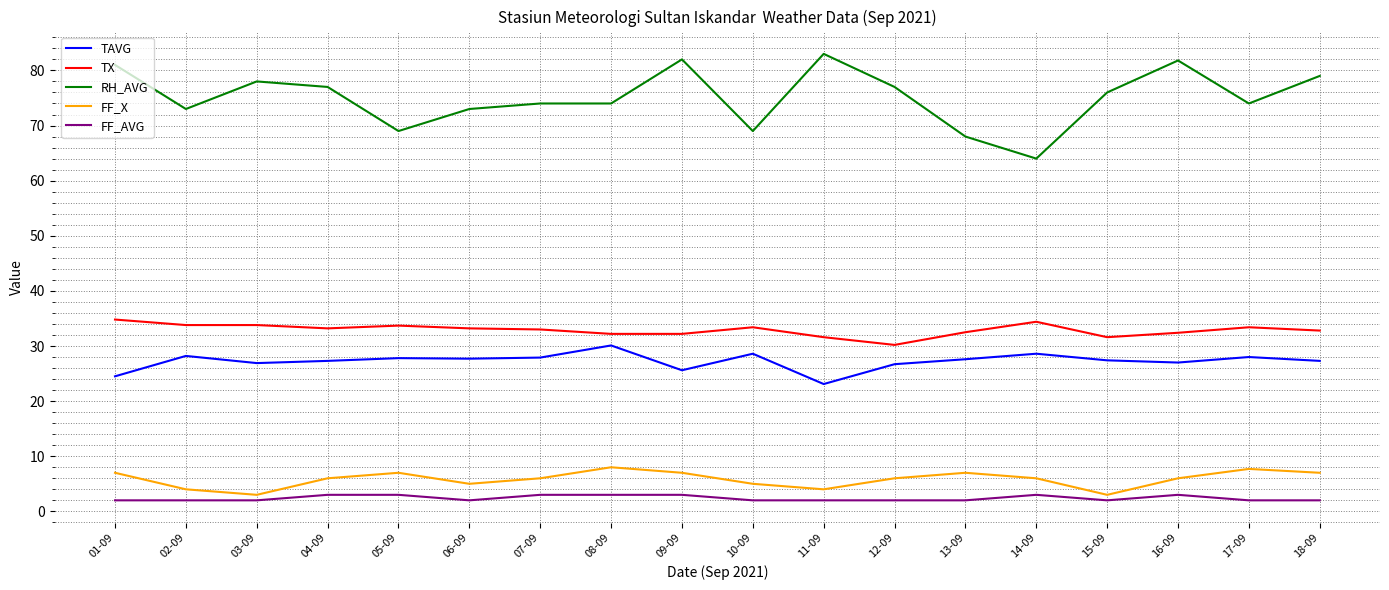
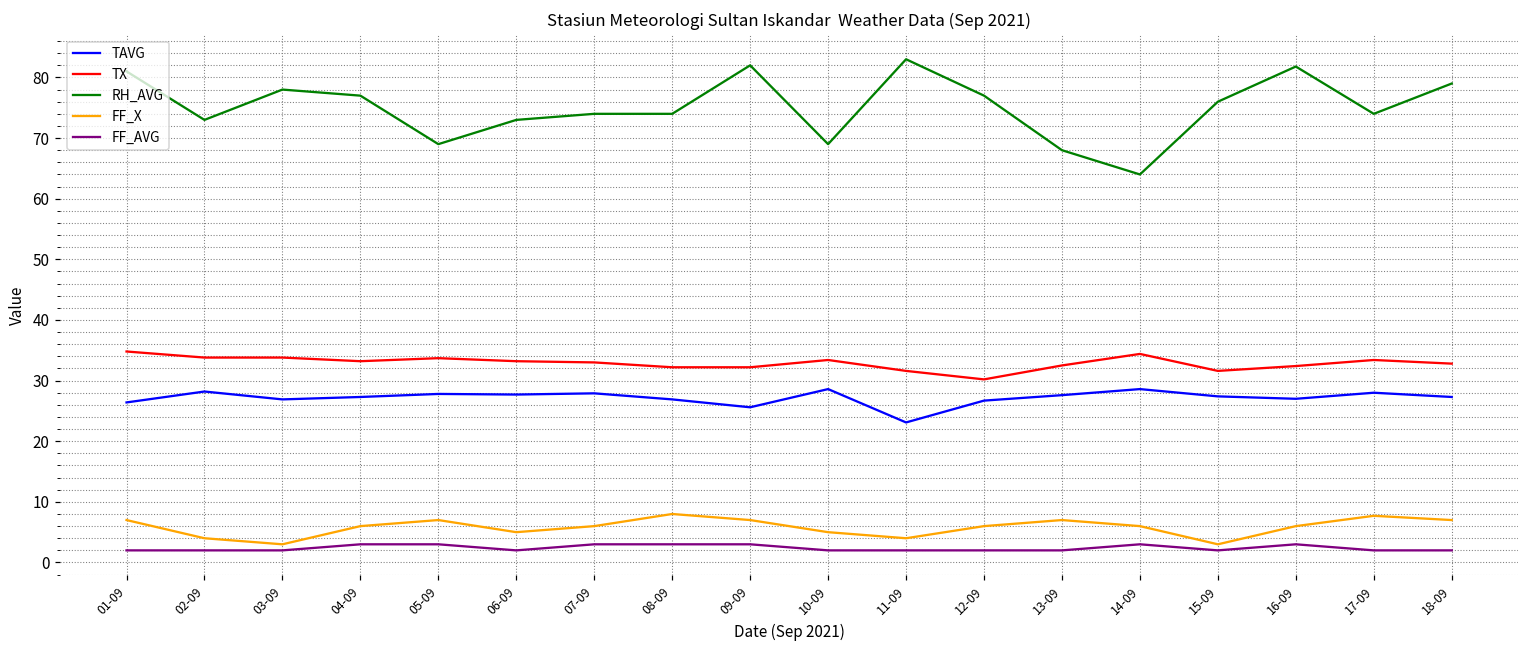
TAVG, 01-09: 25 -> 26
TAVG, 08-09: 30 -> 27
